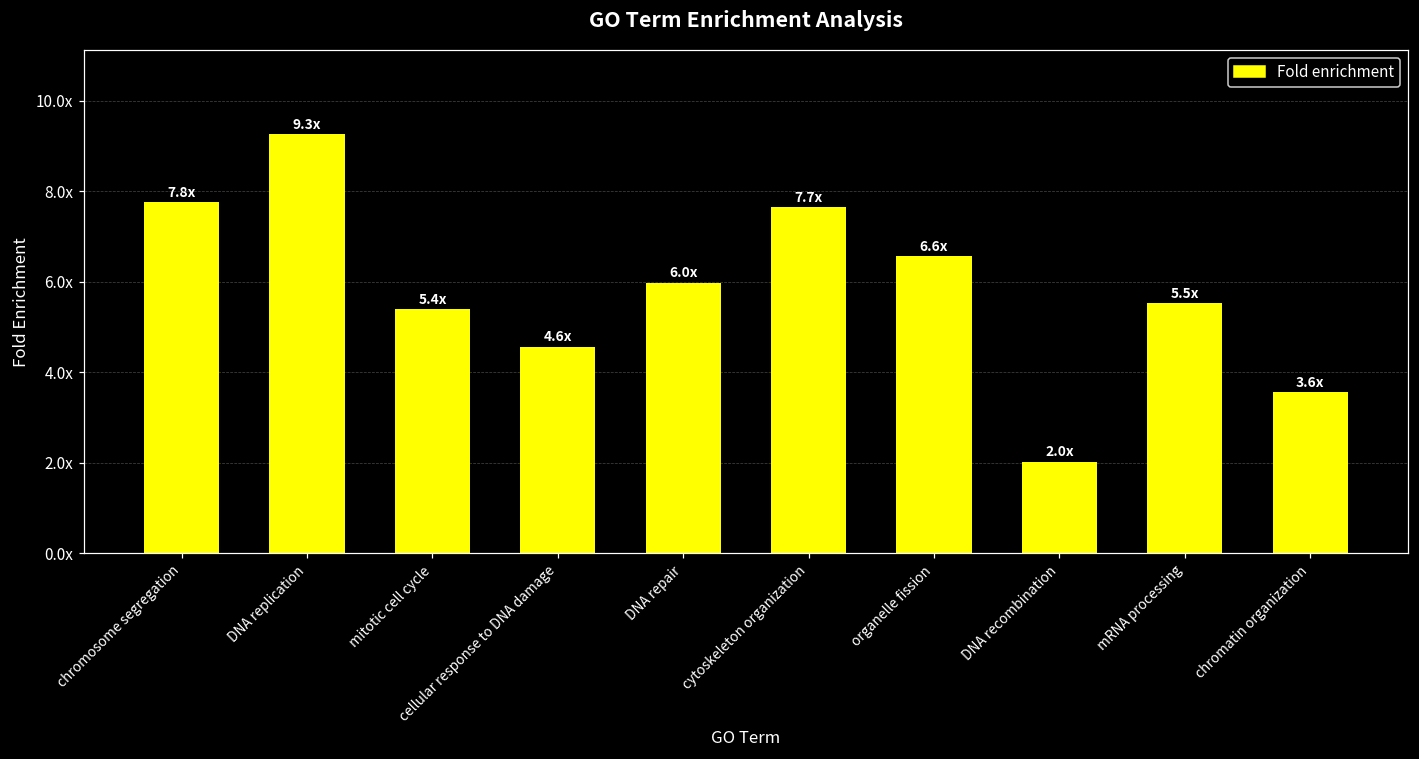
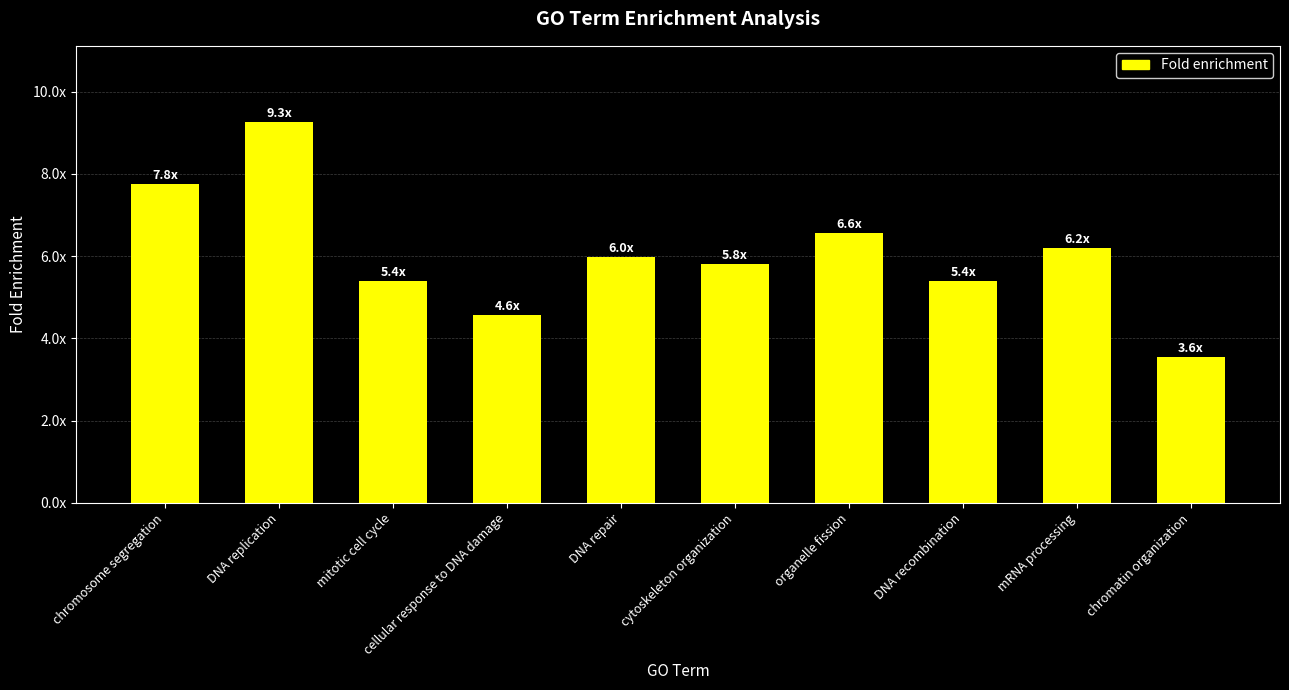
cytoskeleton organization: 7.7x -> 5.8x
DNA recombination: 2.0x -> 5.4x
mRNA processing: 5.5x -> 6.2x
